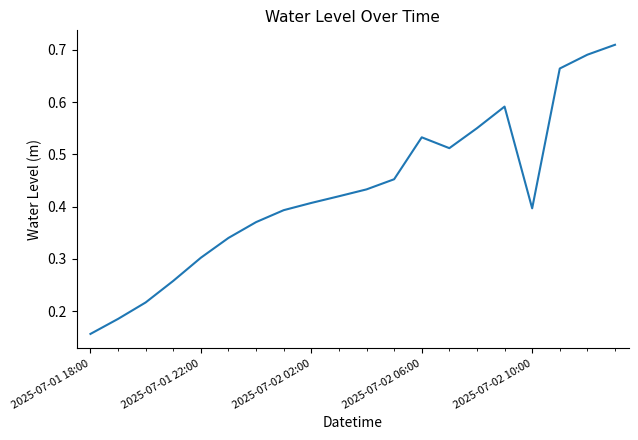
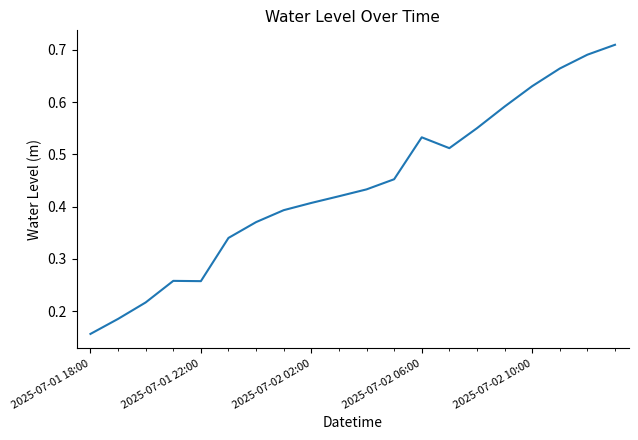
2025-07-01 22:00: 0.30 -> 0.26
2025-07-02 10:00: 0.40 -> 0.63
